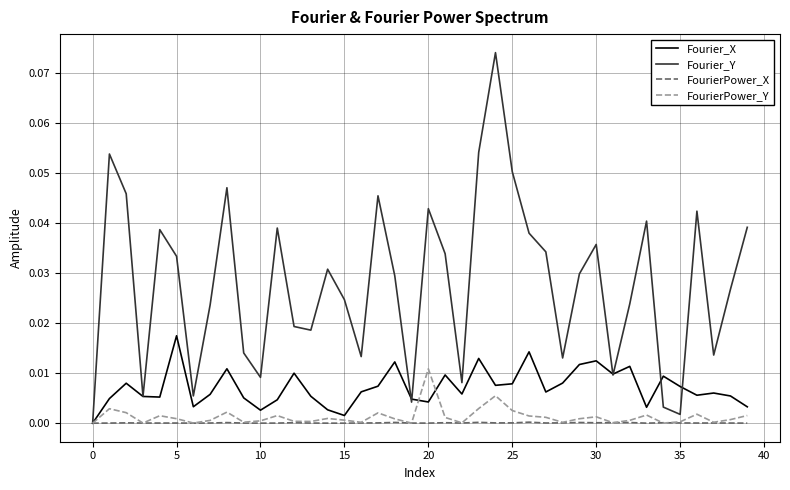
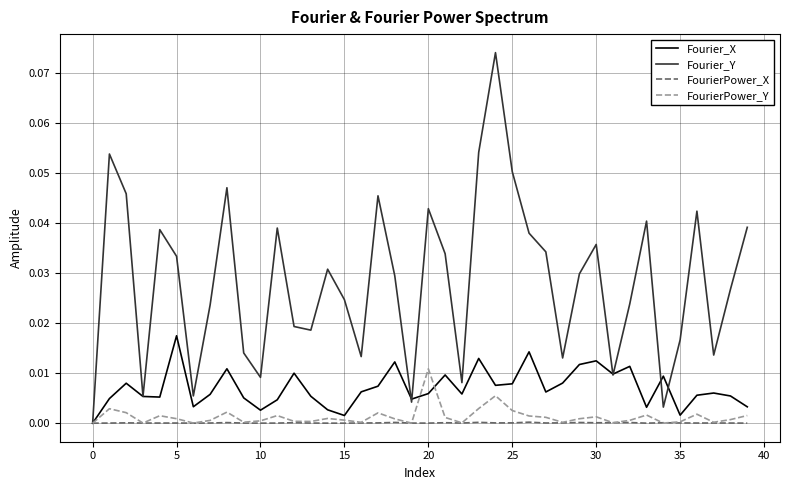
Fourier_X, 20: 0.004 -> 0.006
Fourier_X, 35: 0.007 -> 0.002
Fourier_Y, 35: 0.002 -> 0.017
